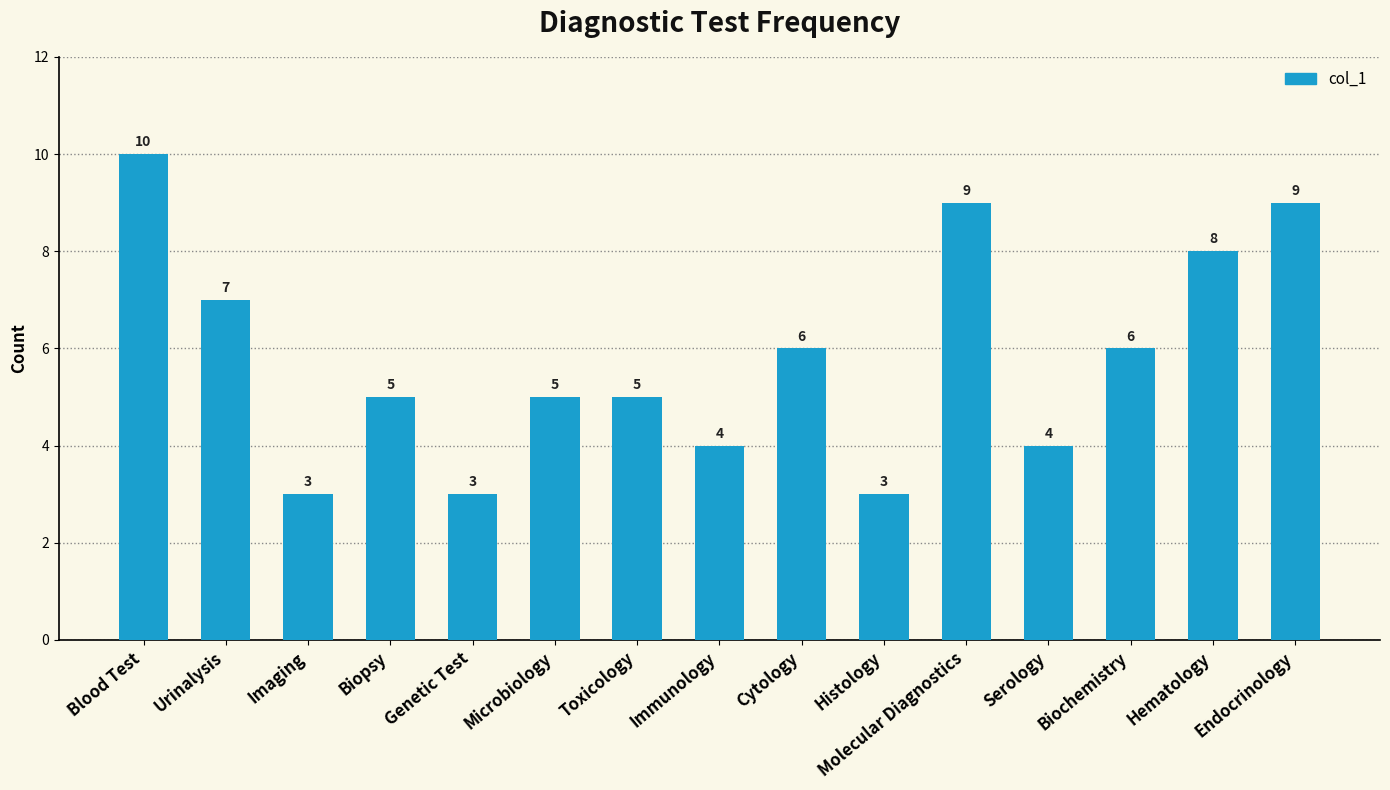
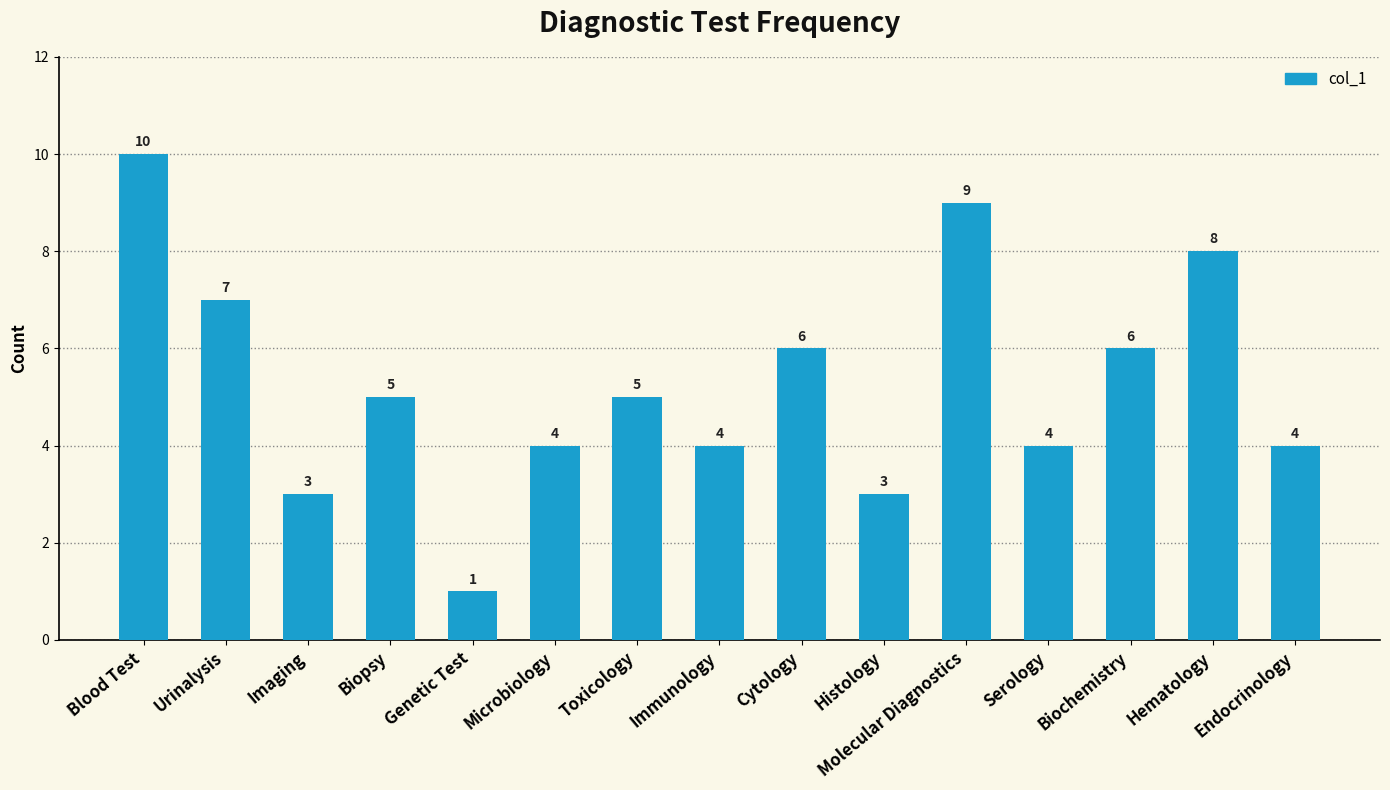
Genetic Test: 3 -> 1
Microbiology: 5 -> 4
Endocrinology: 9 -> 4
